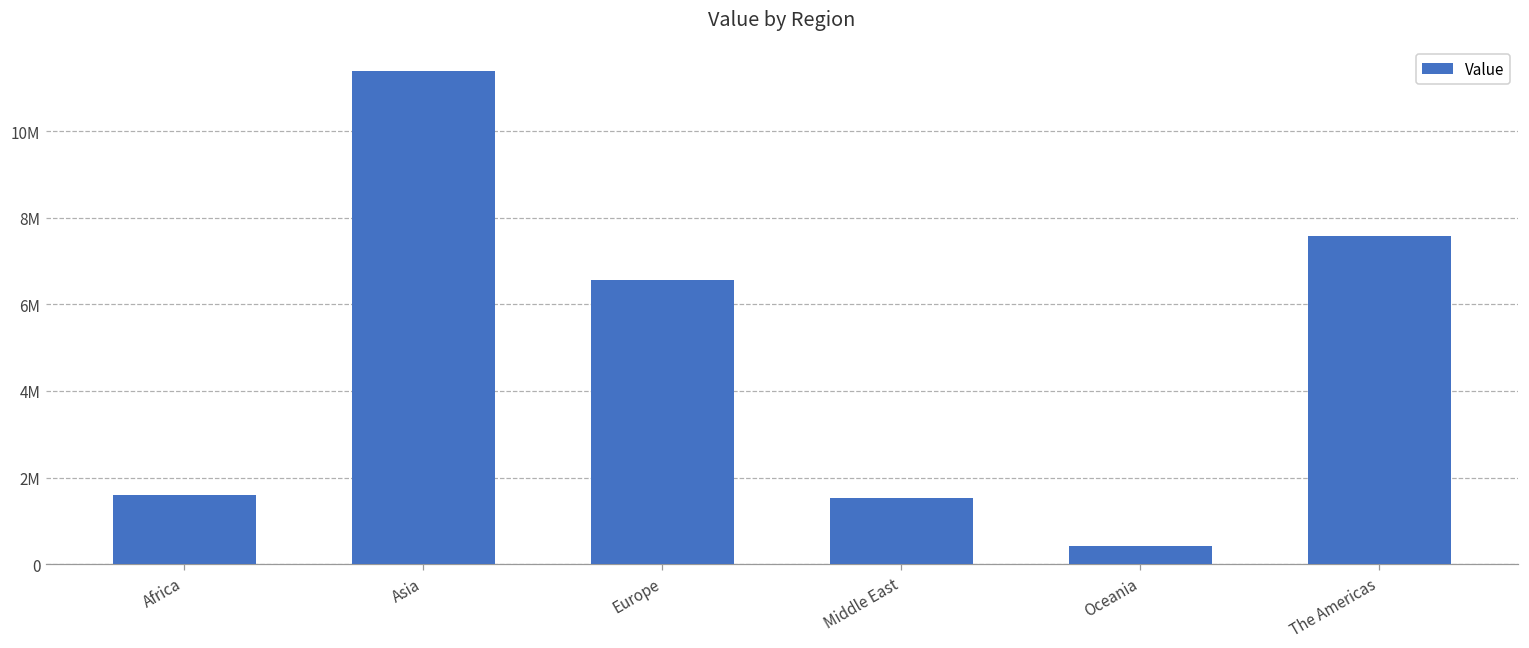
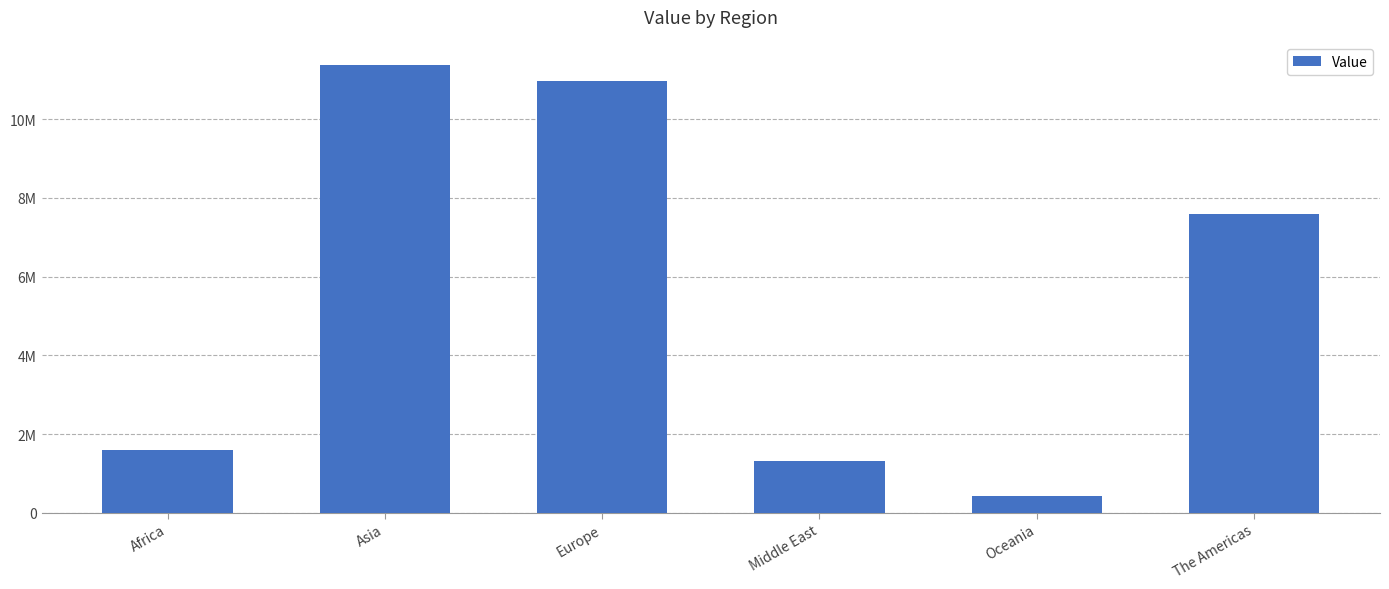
Europe: 6600000 -> 11000000
Middle East: 1500000 -> 1300000
